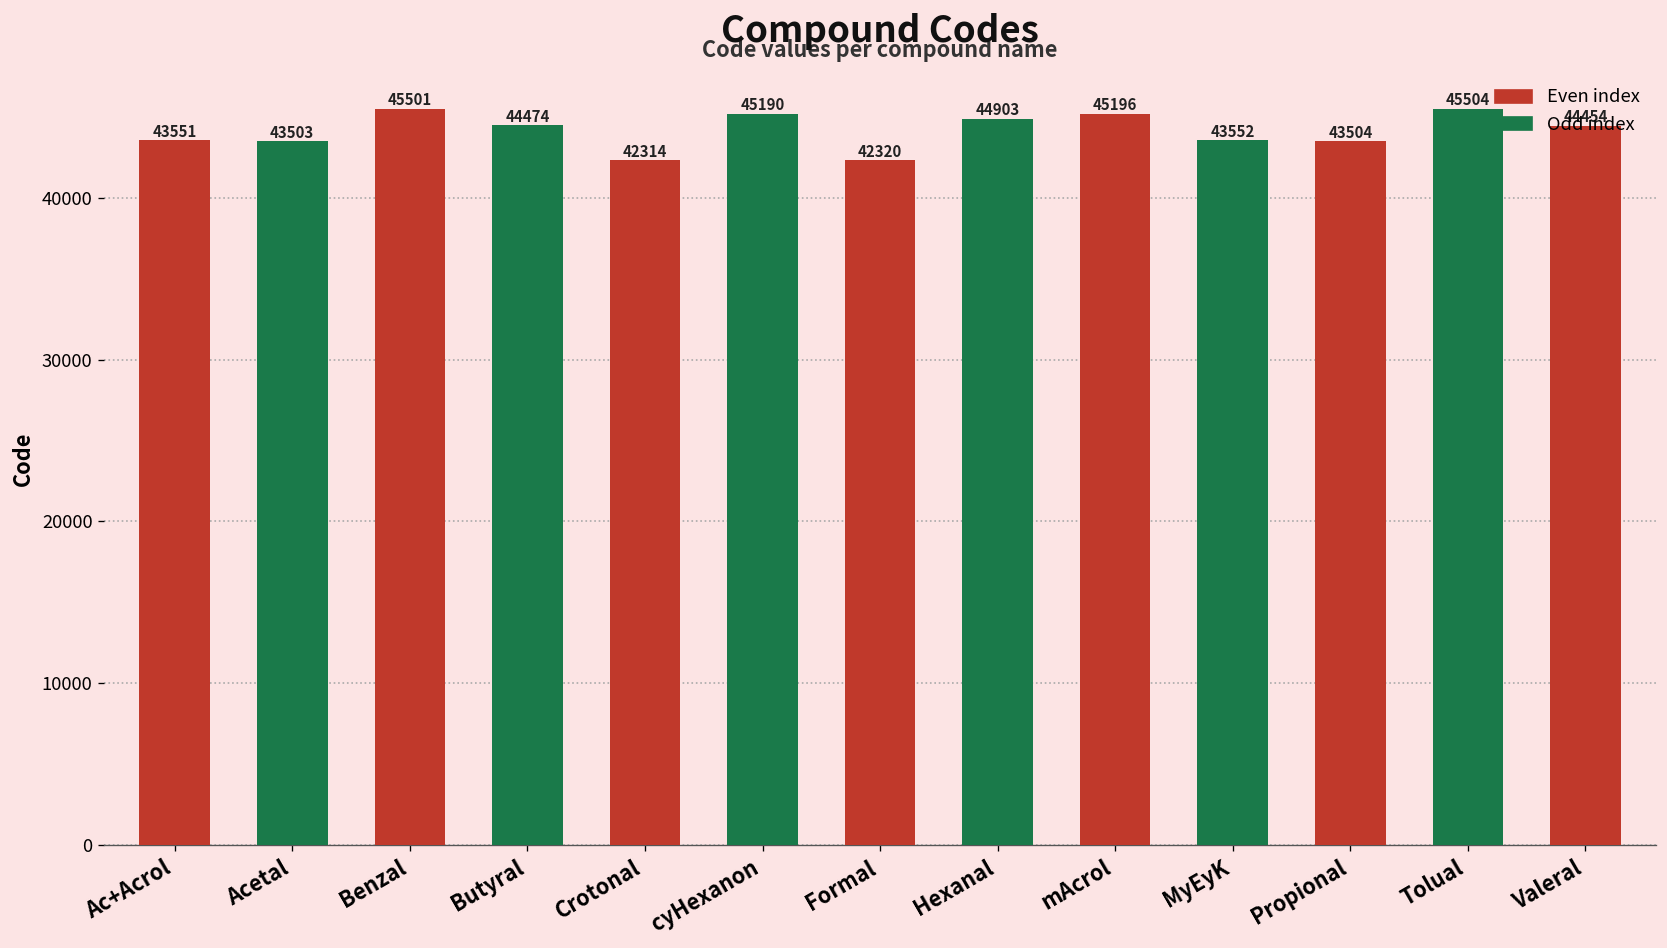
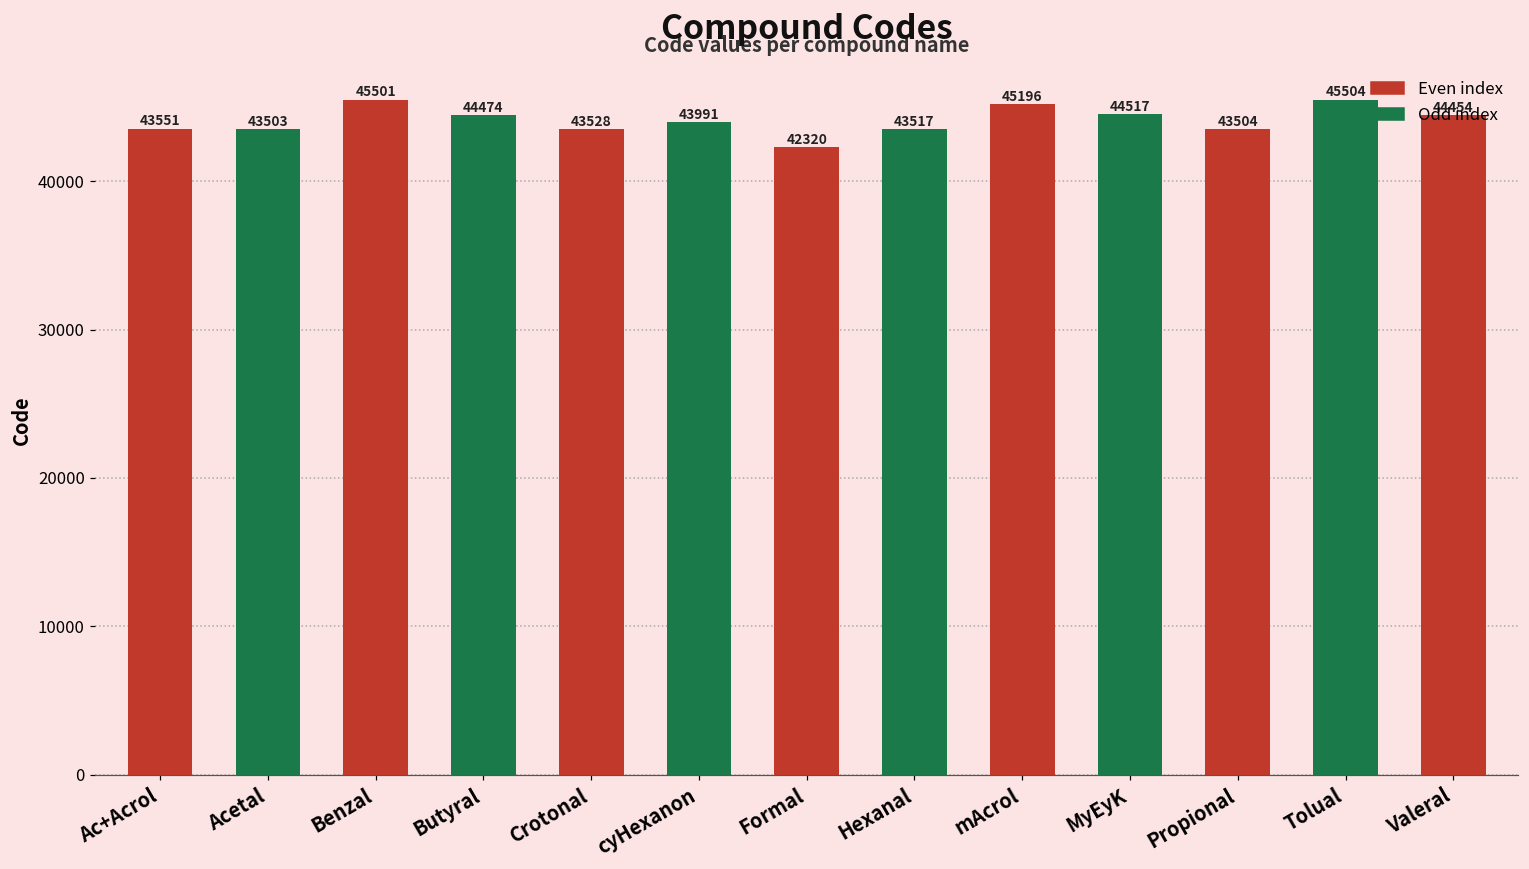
Crotonal: 42314 -> 43528
cyHexanon: 45190 -> 43991
Hexanal: 44903 -> 43517
MyEyK: 43552 -> 44517
